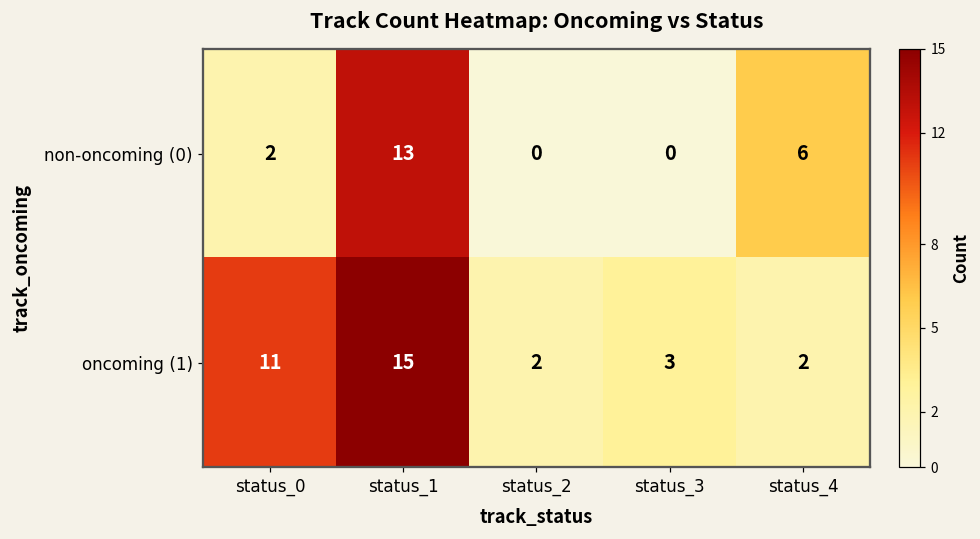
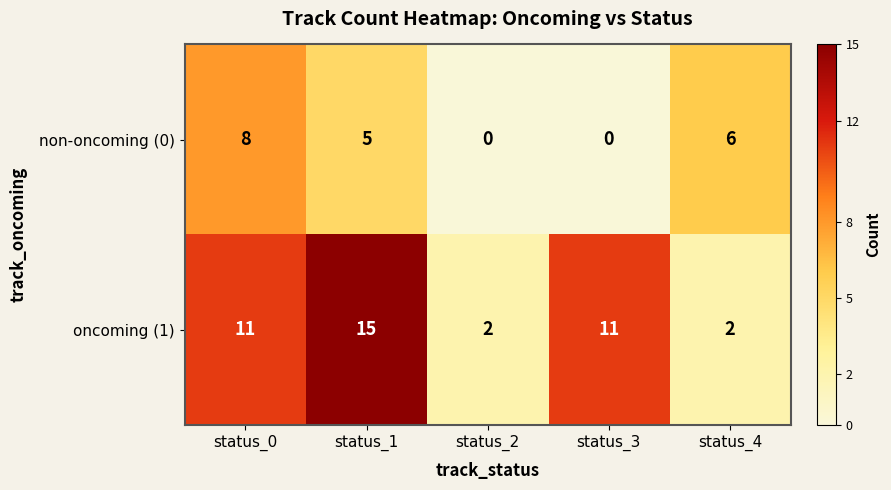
non-oncoming (0), status_0: 2 -> 8
non-oncoming (0), status_1: 13 -> 5
oncoming (1), status_3: 3 -> 11
